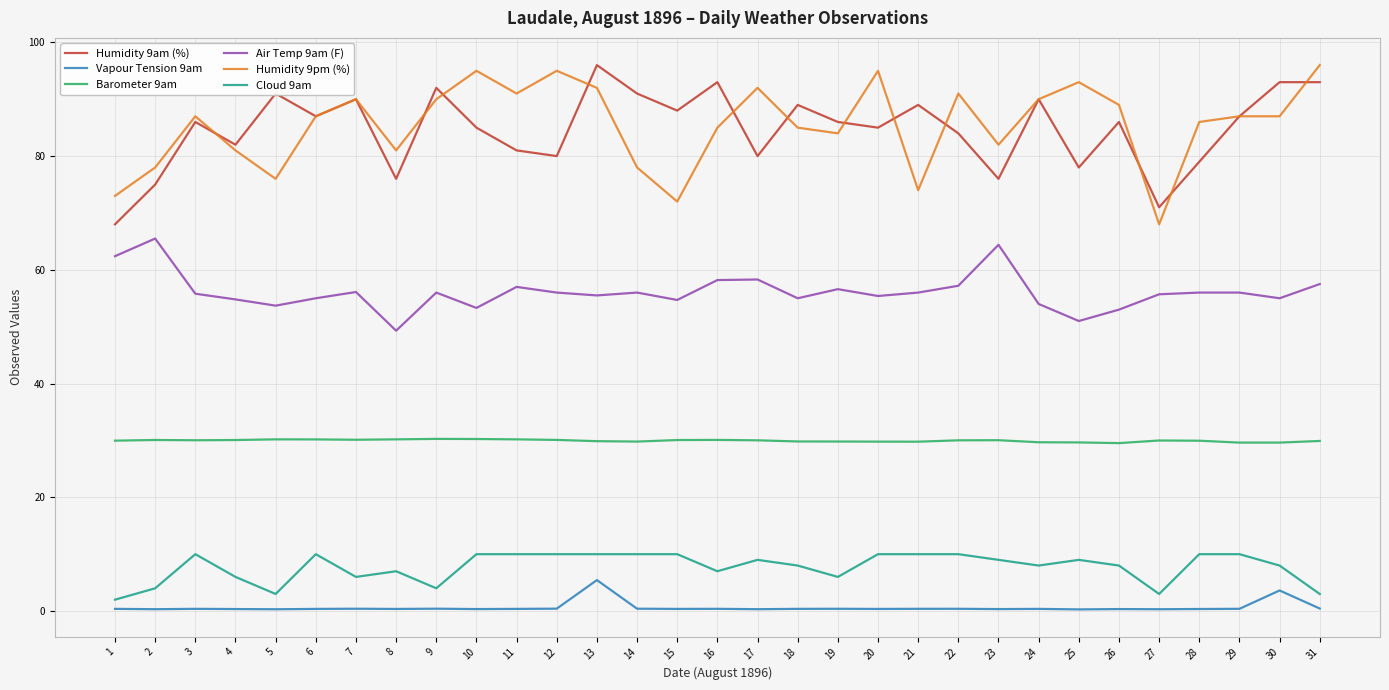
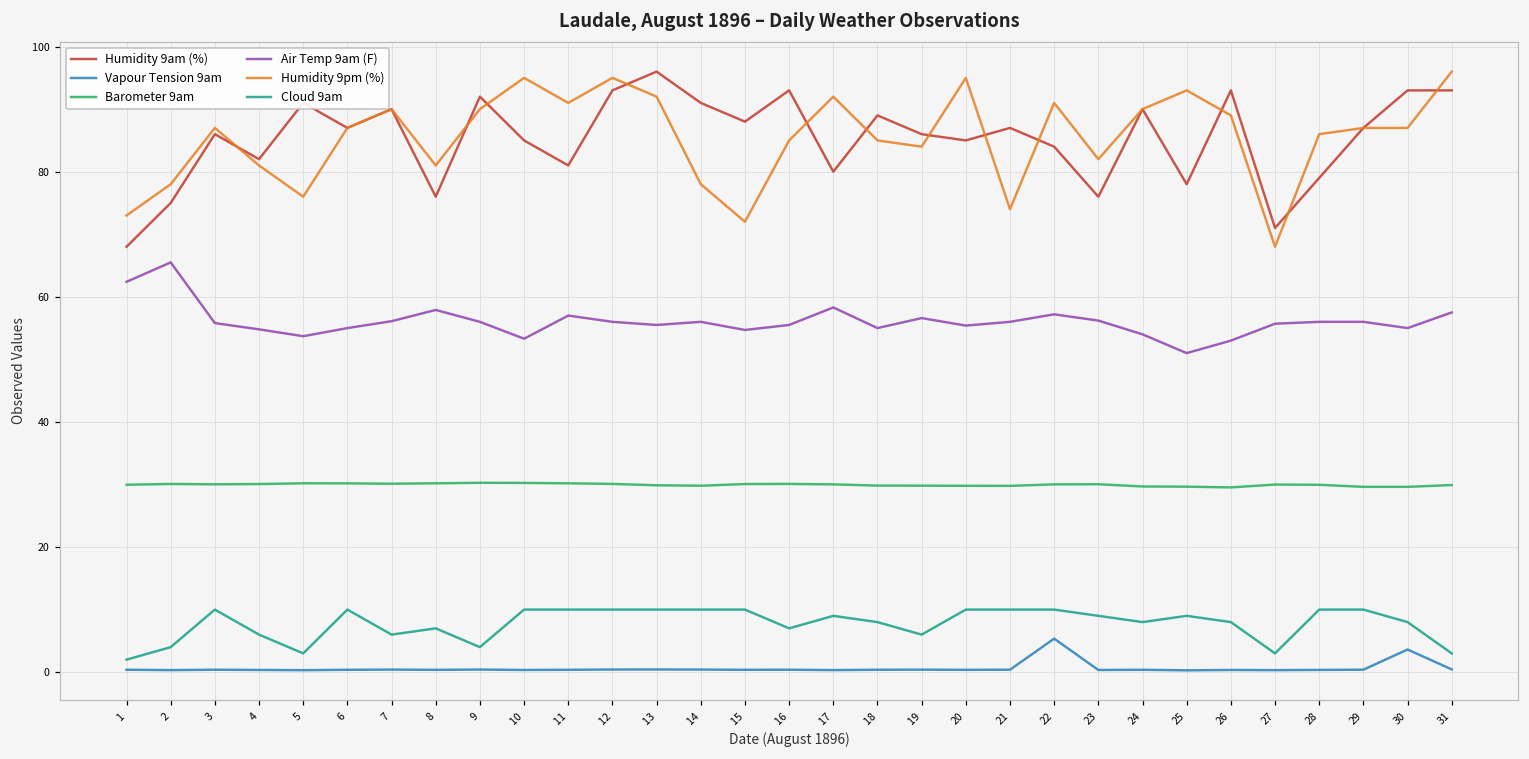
Air Temp 9am (F), 8: 49 -> 58
Humidity 9am (%), 12: 80 -> 93
Vapour Tension 9am, 13: 5 -> 0
Air Temp 9am (F), 16: 58 -> 56
Humidity 9am (%), 21: 89 -> 87
Vapour Tension 9am, 22: 0 -> 5
Air Temp 9am (F), 23: 64 -> 56
Humidity 9am (%), 26: 86 -> 93
